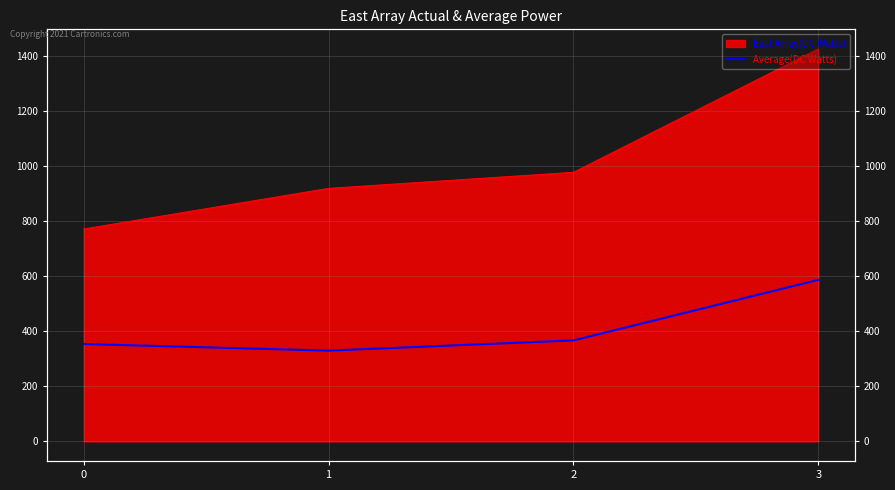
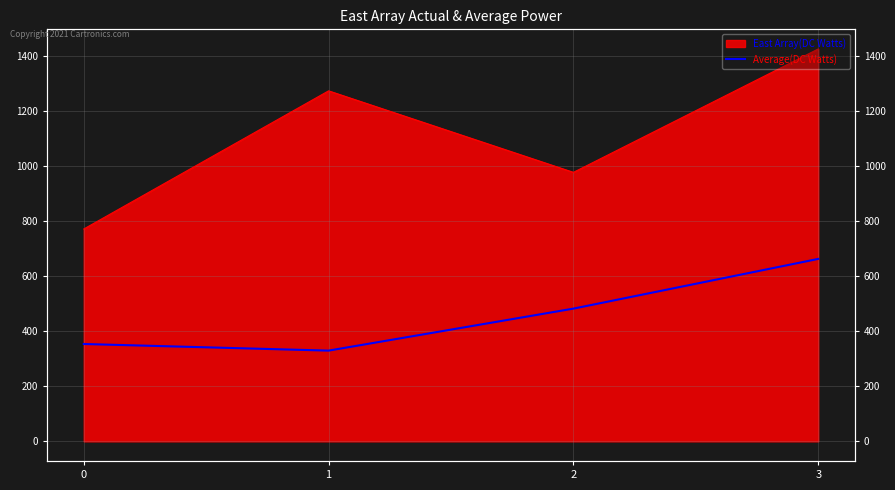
East Array(DC Watts), 1: 920 -> 1270
Average(DC Watts), 2: 370 -> 480
Average(DC Watts), 3: 590 -> 660
